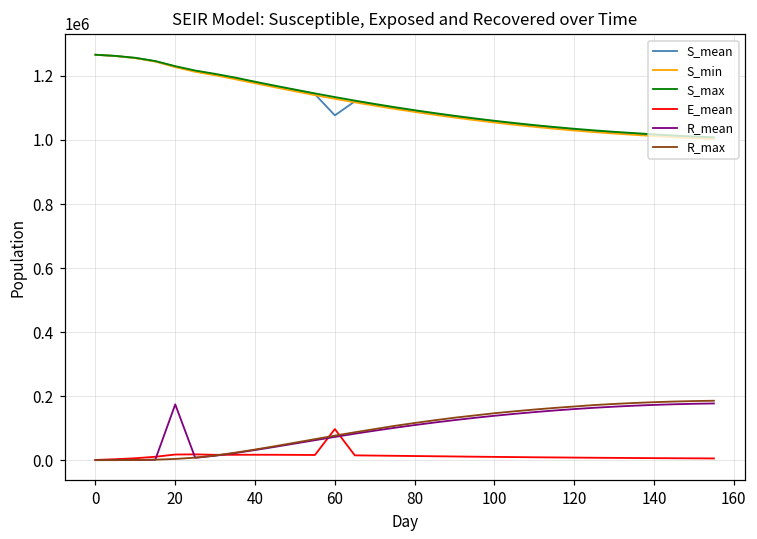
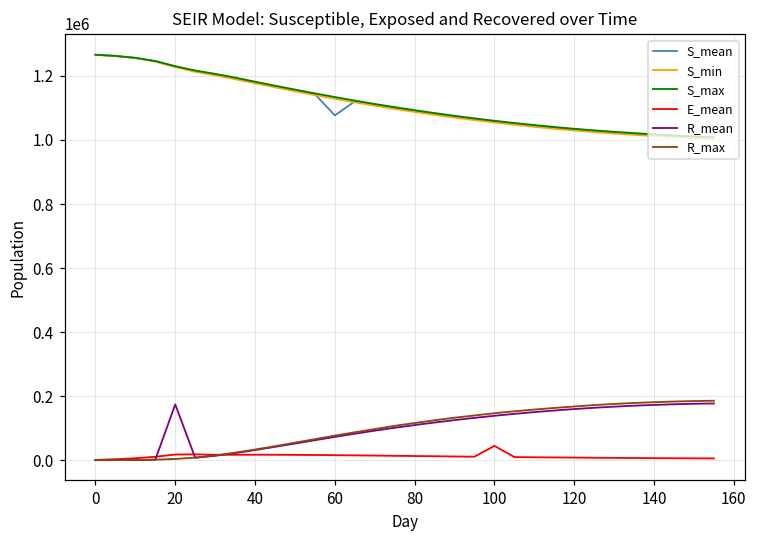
E_mean, 60: 100000 -> 20000
E_mean, 100: 10000 -> 40000
